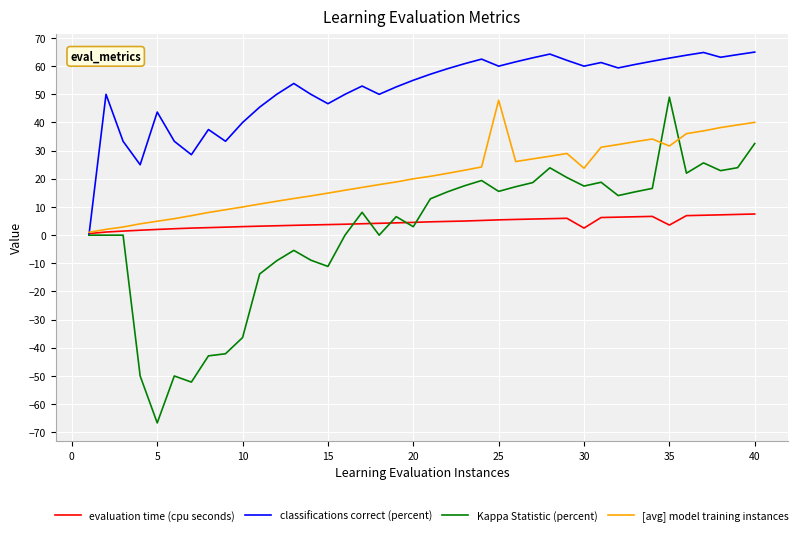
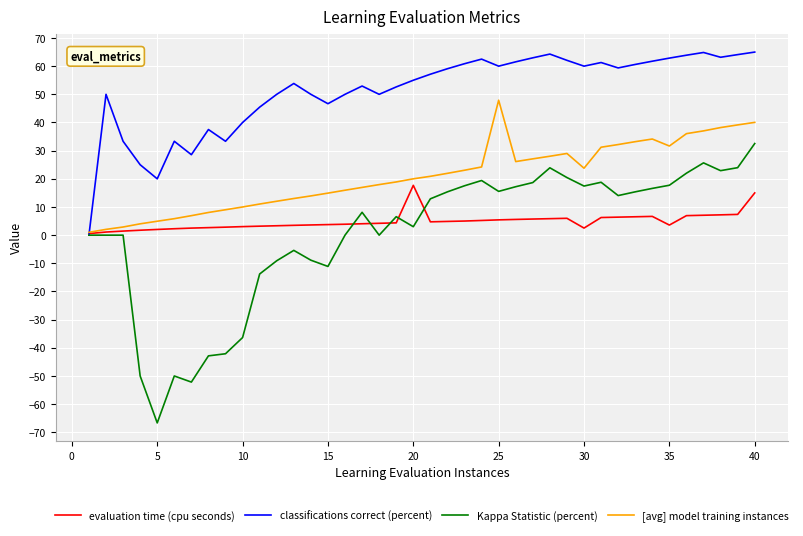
classifications correct (percent), 5: 44 -> 20
evaluation time (cpu seconds), 20: 5 -> 18
Kappa Statistic (percent), 35: 49 -> 18
evaluation time (cpu seconds), 40: 8 -> 15
